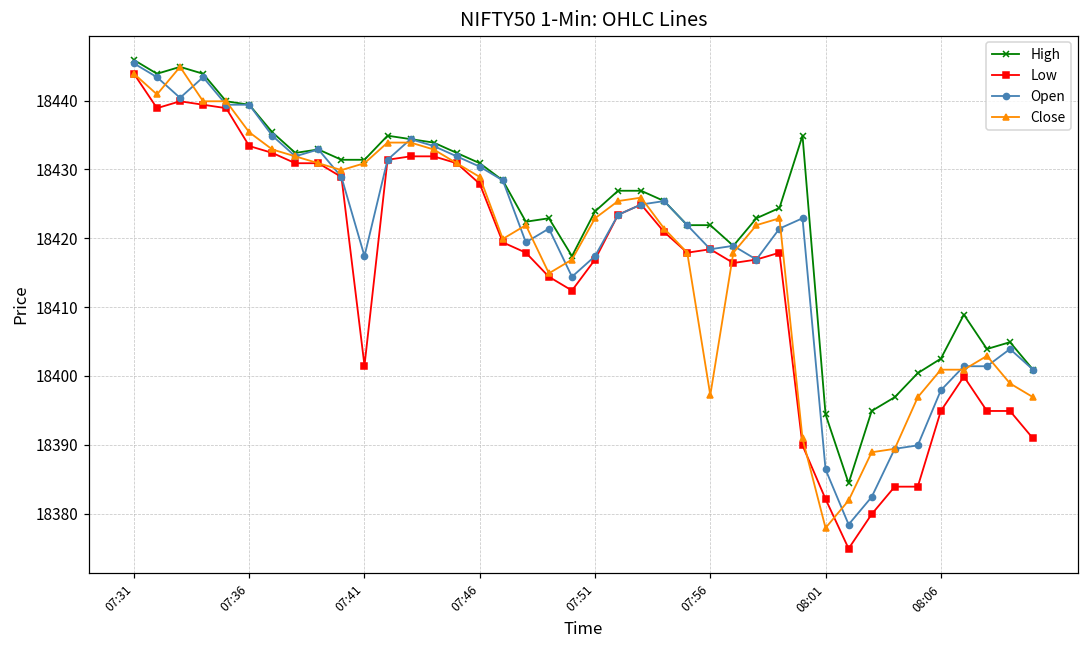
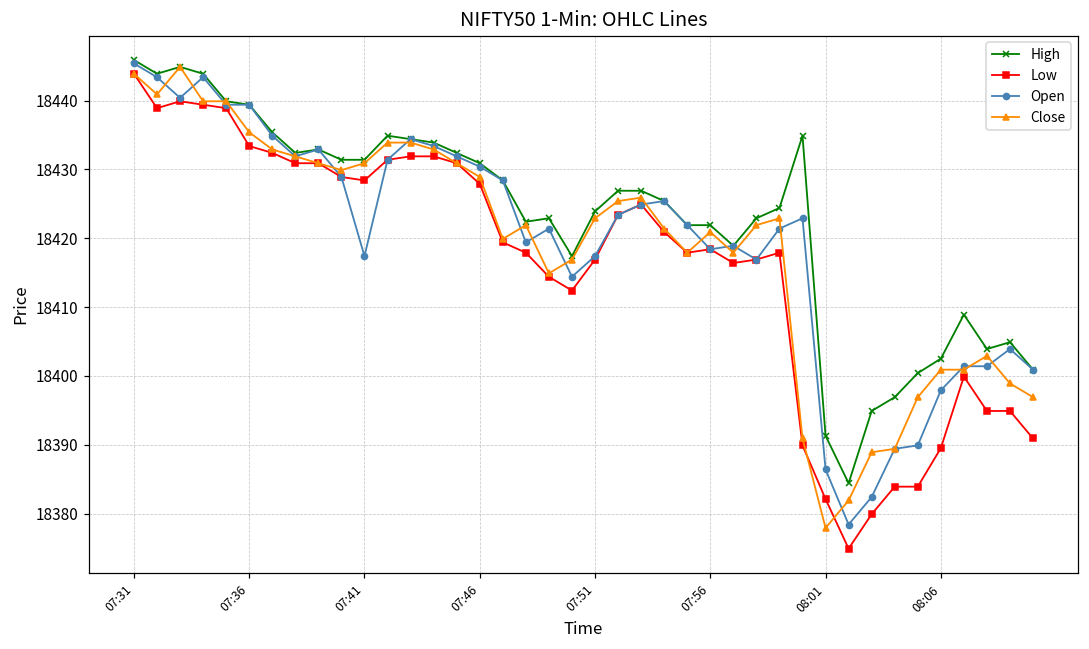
Low, 07:41: 18402 -> 18428
Close, 07:56: 18397 -> 18421
High, 08:01: 18394 -> 18391
Low, 08:06: 18395 -> 18390
